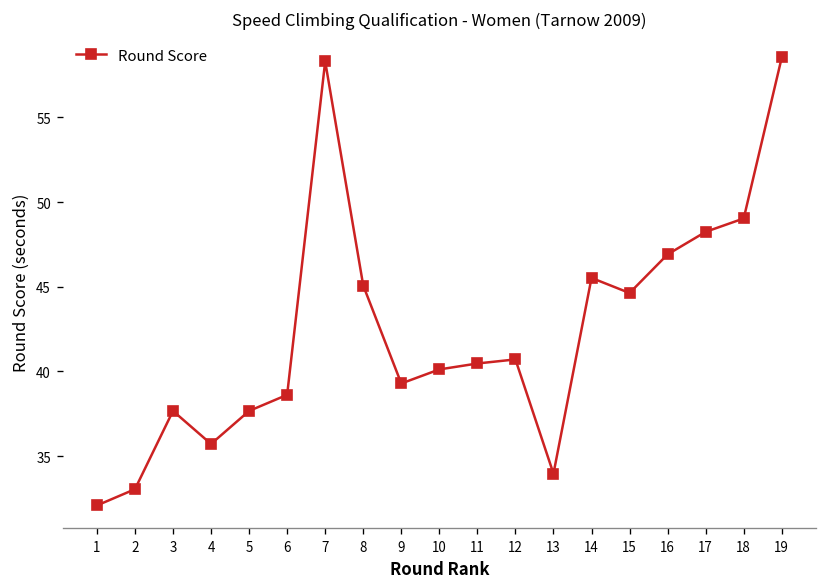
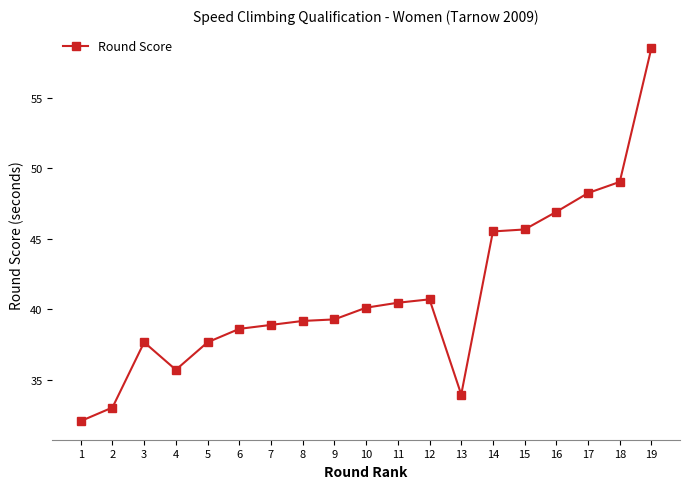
7: 58.3 -> 38.9
8: 45.1 -> 39.2
15: 44.6 -> 45.7
